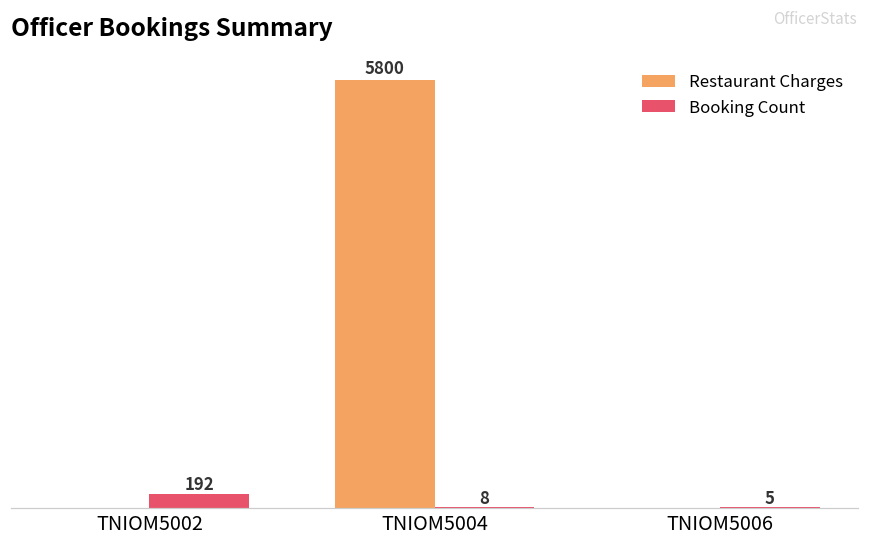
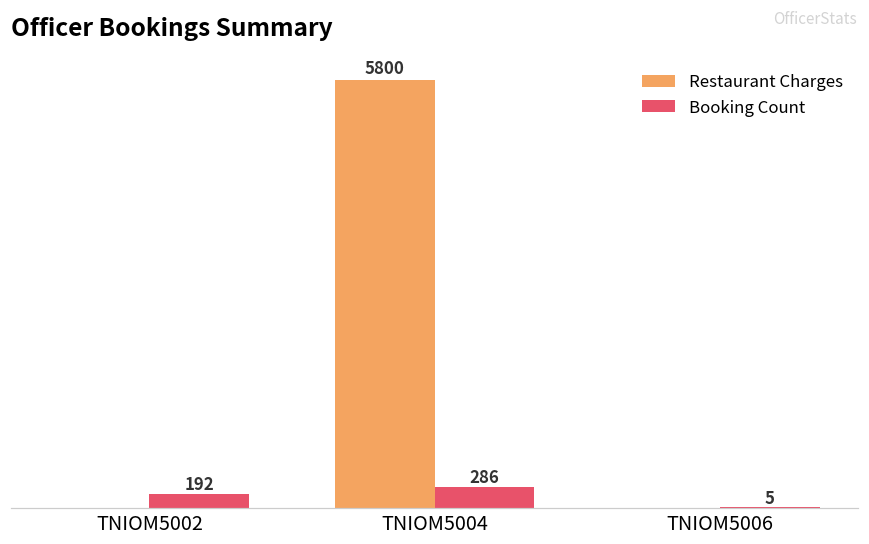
Booking Count, TNIOM5004: 8 -> 286
